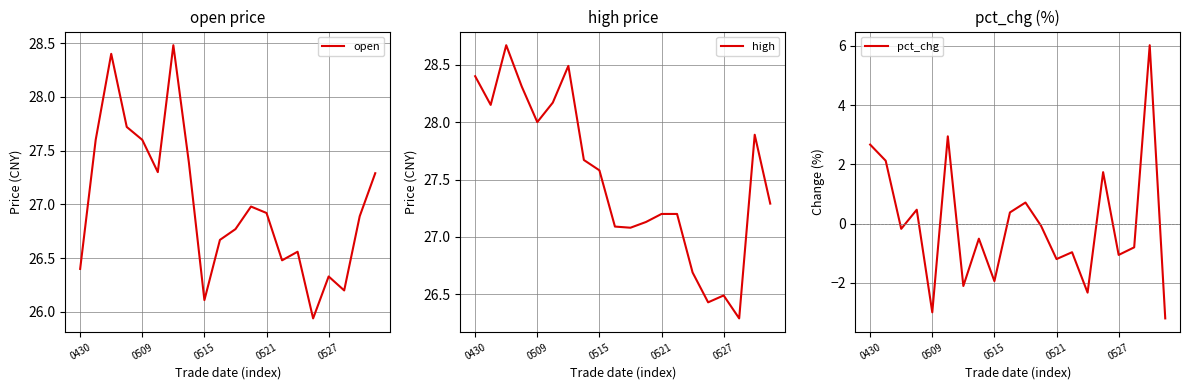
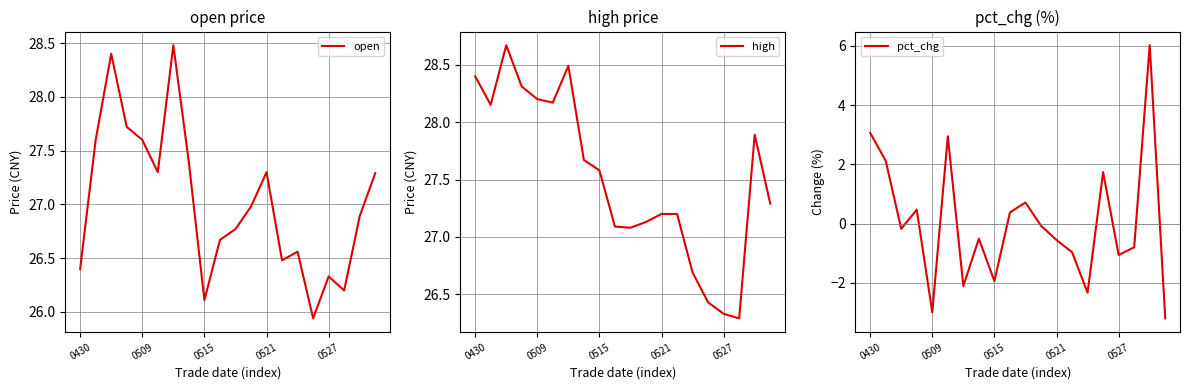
open price, 0521: 26.92 -> 27.30
high price, 0509: 28.0 -> 28.2
high price, 0527: 26.49 -> 26.33
pct_chg (%), 0430: 2.7 -> 3.1
pct_chg (%), 0521: -1.2 -> -0.6
